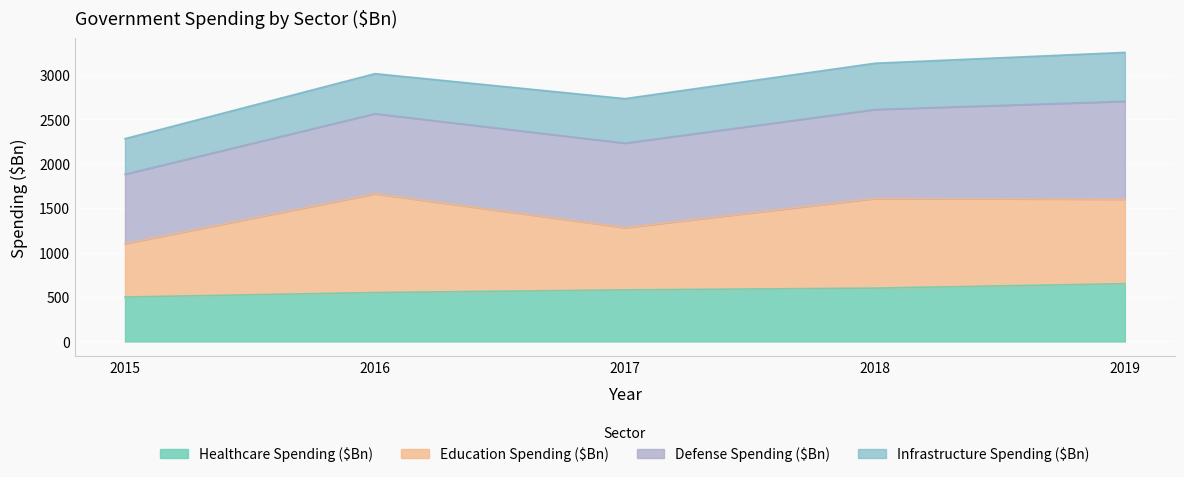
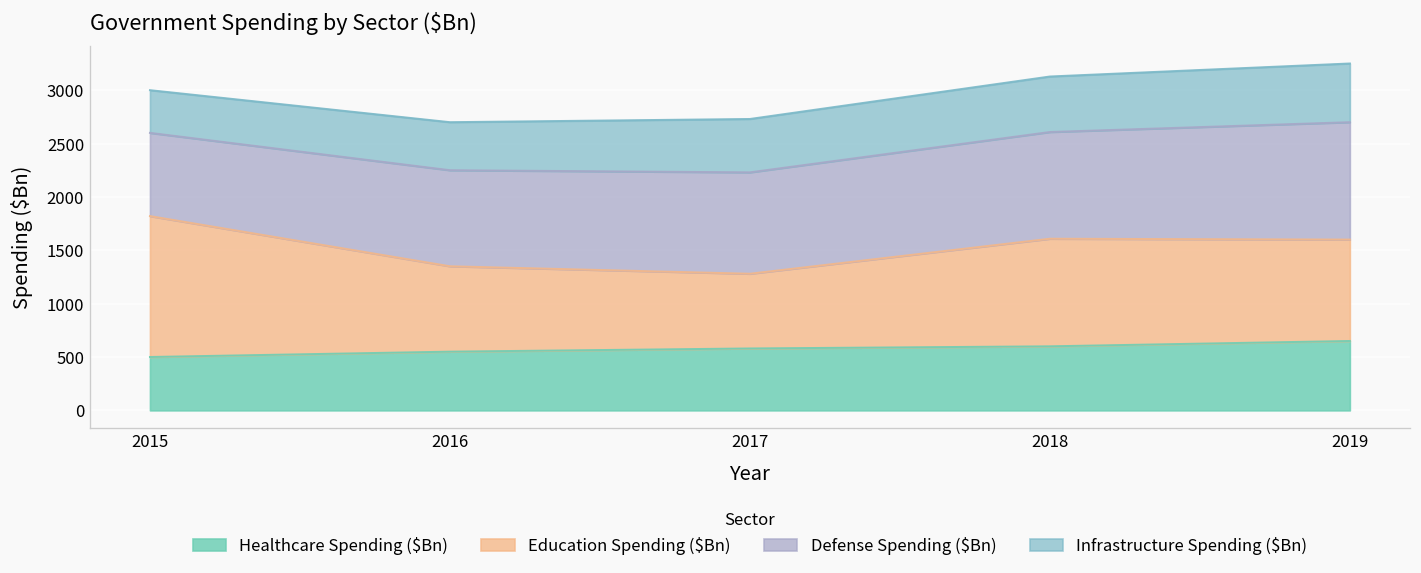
Education Spending ($Bn), 2015: 600 -> 1300
Education Spending ($Bn), 2016: 1100 -> 800
